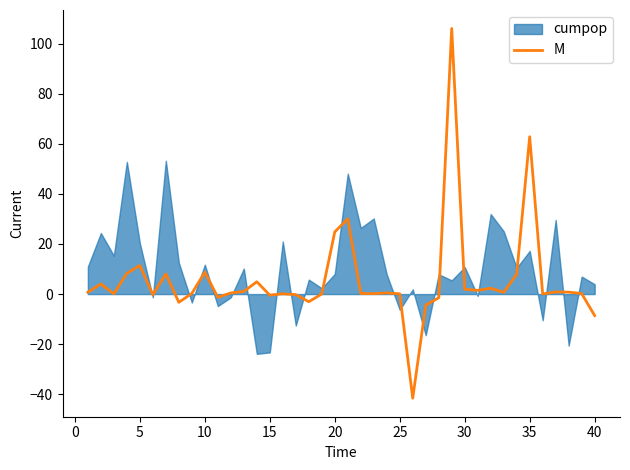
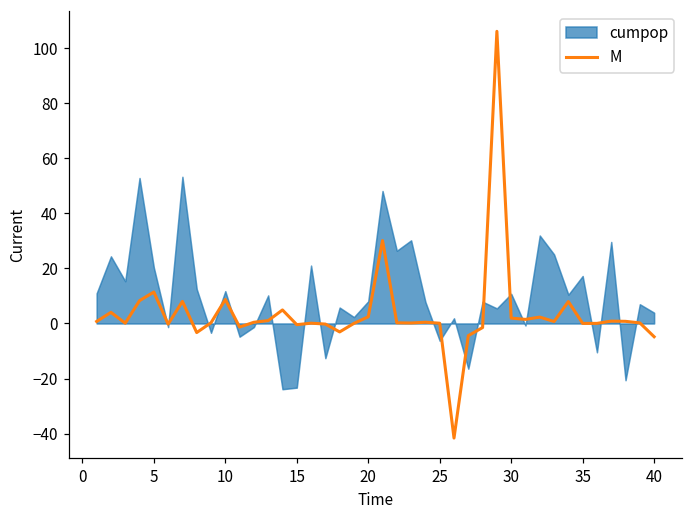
M, 20: 25 -> 2
M, 35: 63 -> 0
M, 40: -9 -> -5
